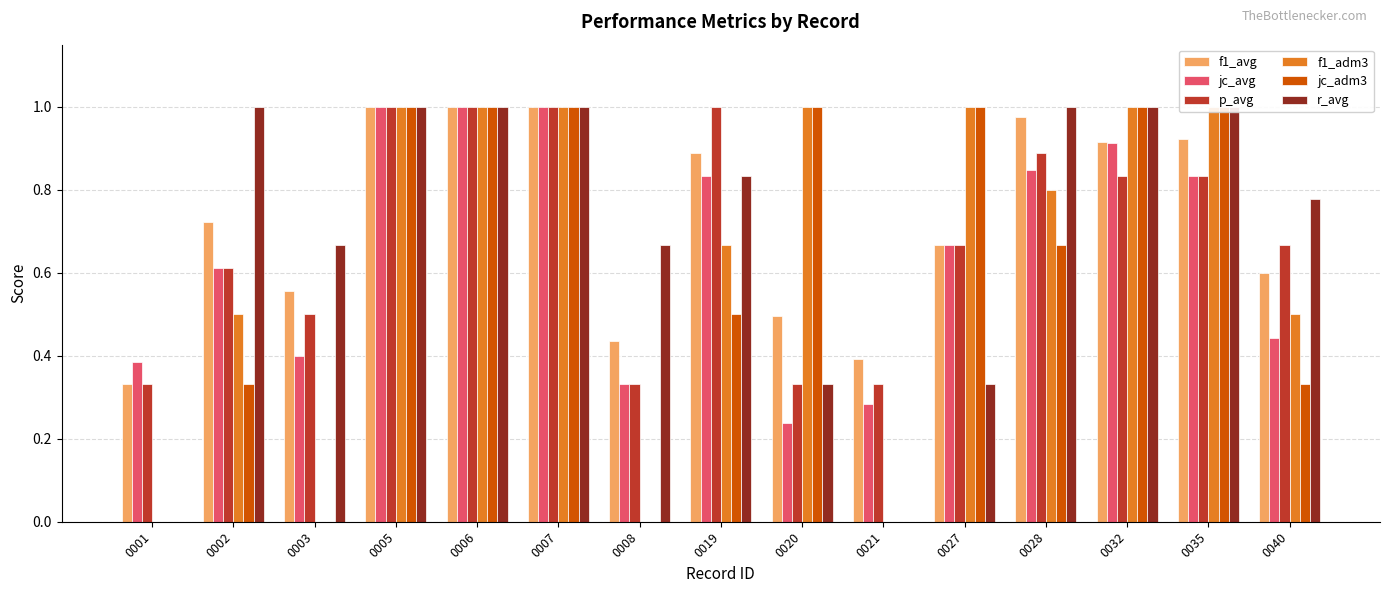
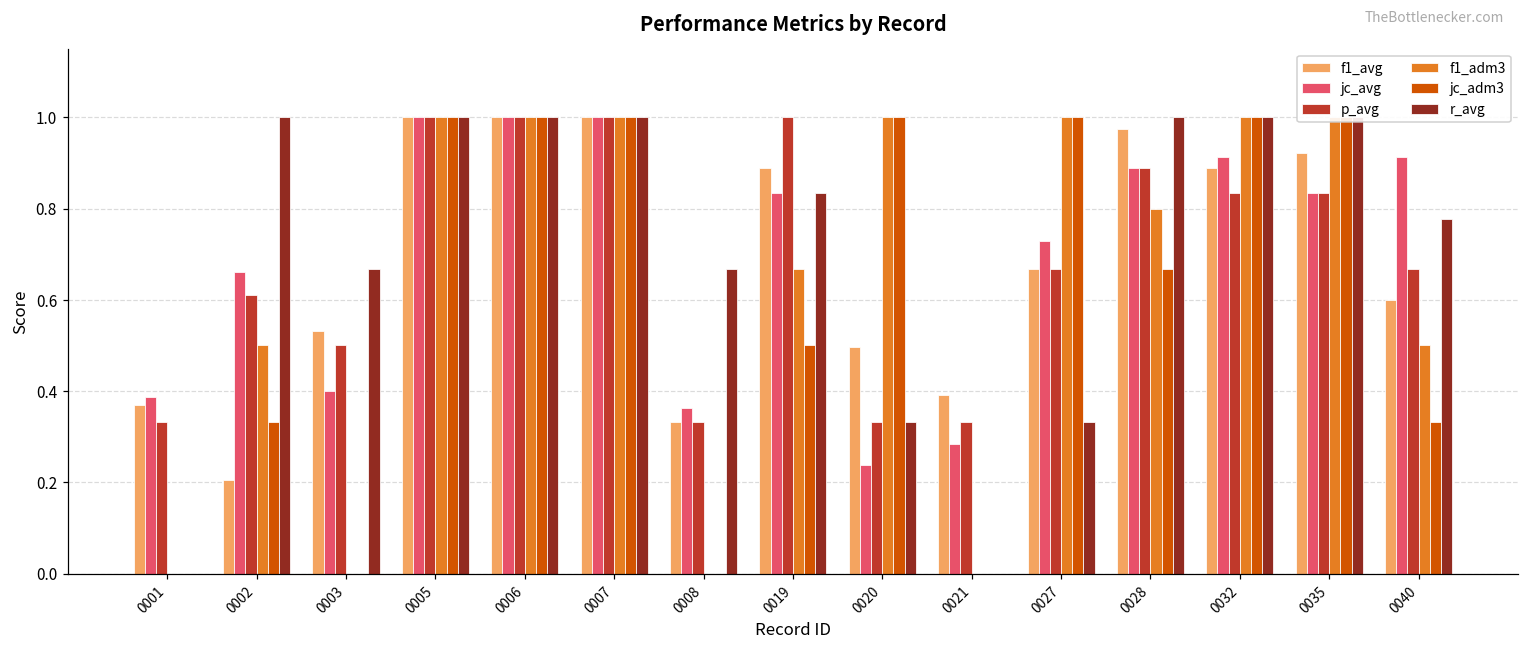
f1_avg, 0001: 0.33 -> 0.37
f1_avg, 0002: 0.72 -> 0.21
jc_avg, 0002: 0.61 -> 0.66
f1_avg, 0003: 0.56 -> 0.53
f1_avg, 0008: 0.44 -> 0.33
jc_avg, 0008: 0.33 -> 0.36
jc_avg, 0027: 0.67 -> 0.73
jc_avg, 0028: 0.85 -> 0.89
f1_avg, 0032: 0.92 -> 0.89
jc_avg, 0040: 0.44 -> 0.91
